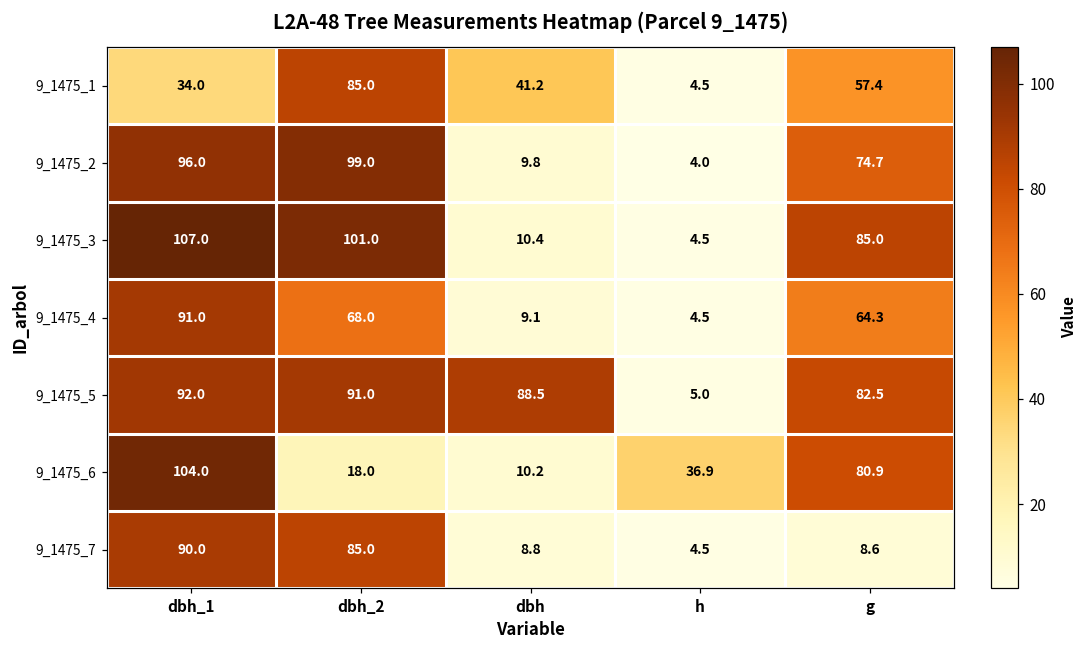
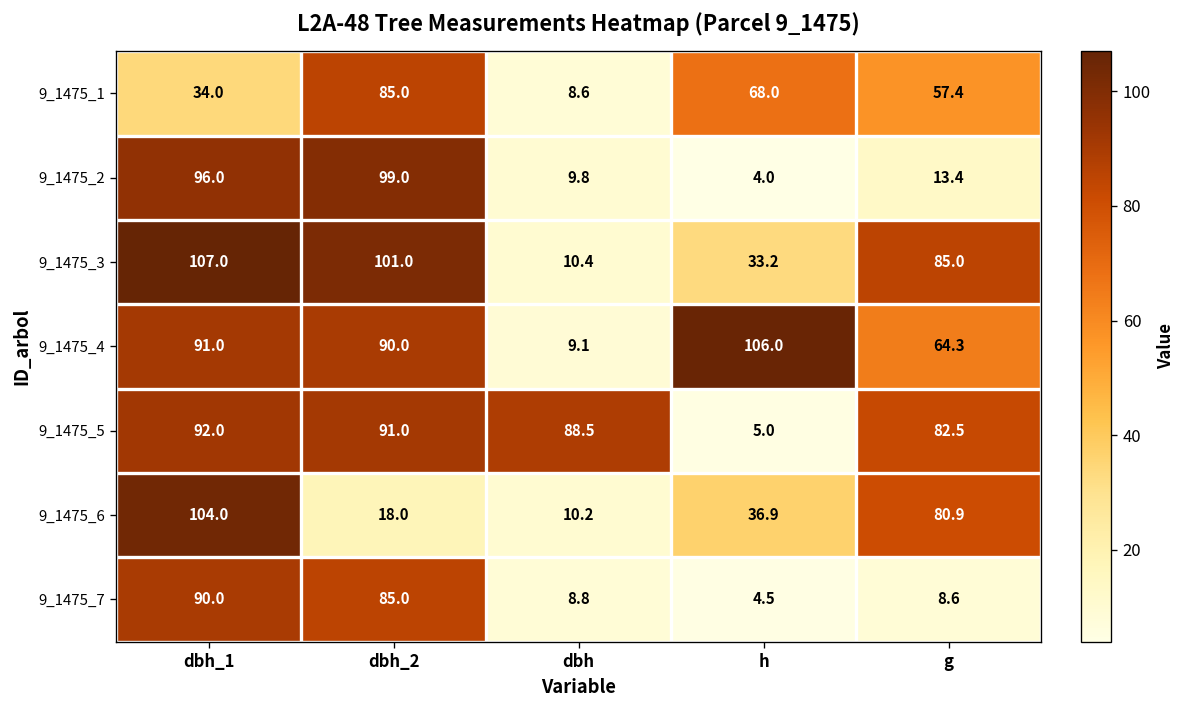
9_1475_1, dbh: 41.2 -> 8.6
9_1475_1, h: 4.5 -> 68.0
9_1475_2, g: 74.7 -> 13.4
9_1475_3, h: 4.5 -> 33.2
9_1475_4, dbh_2: 68.0 -> 90.0
9_1475_4, h: 4.5 -> 106.0
